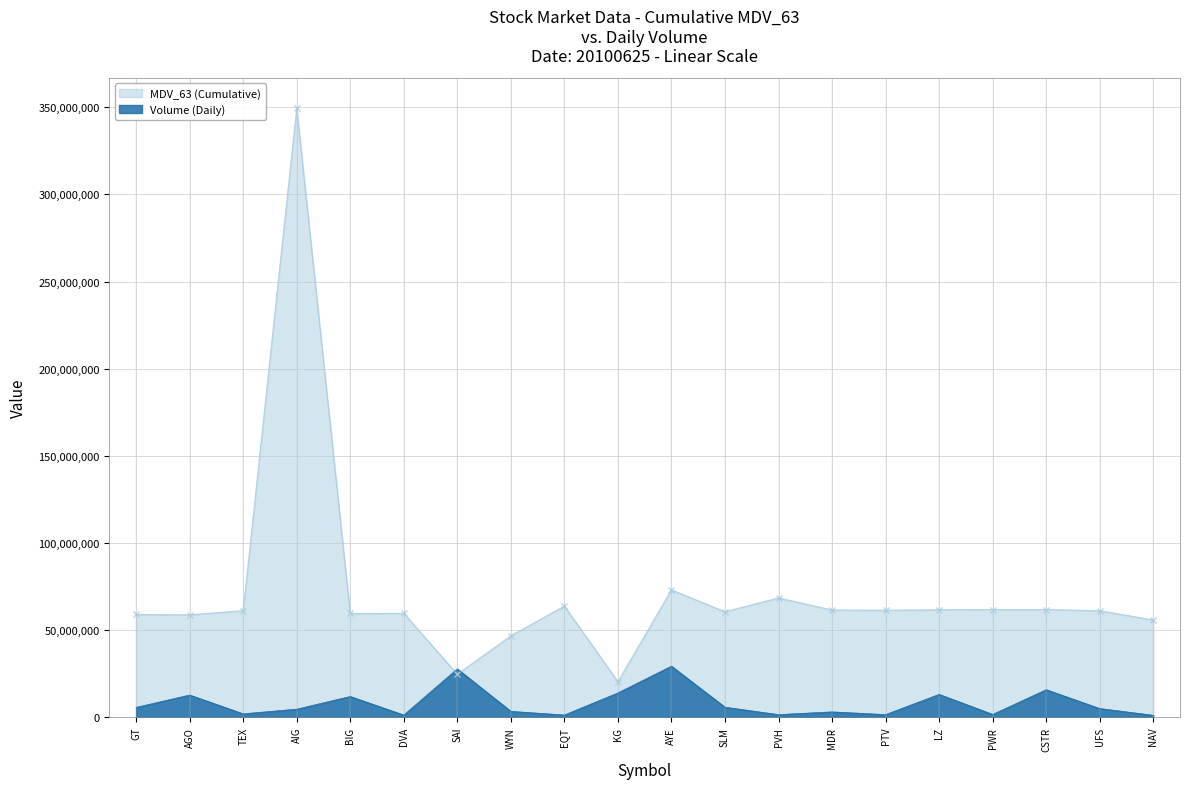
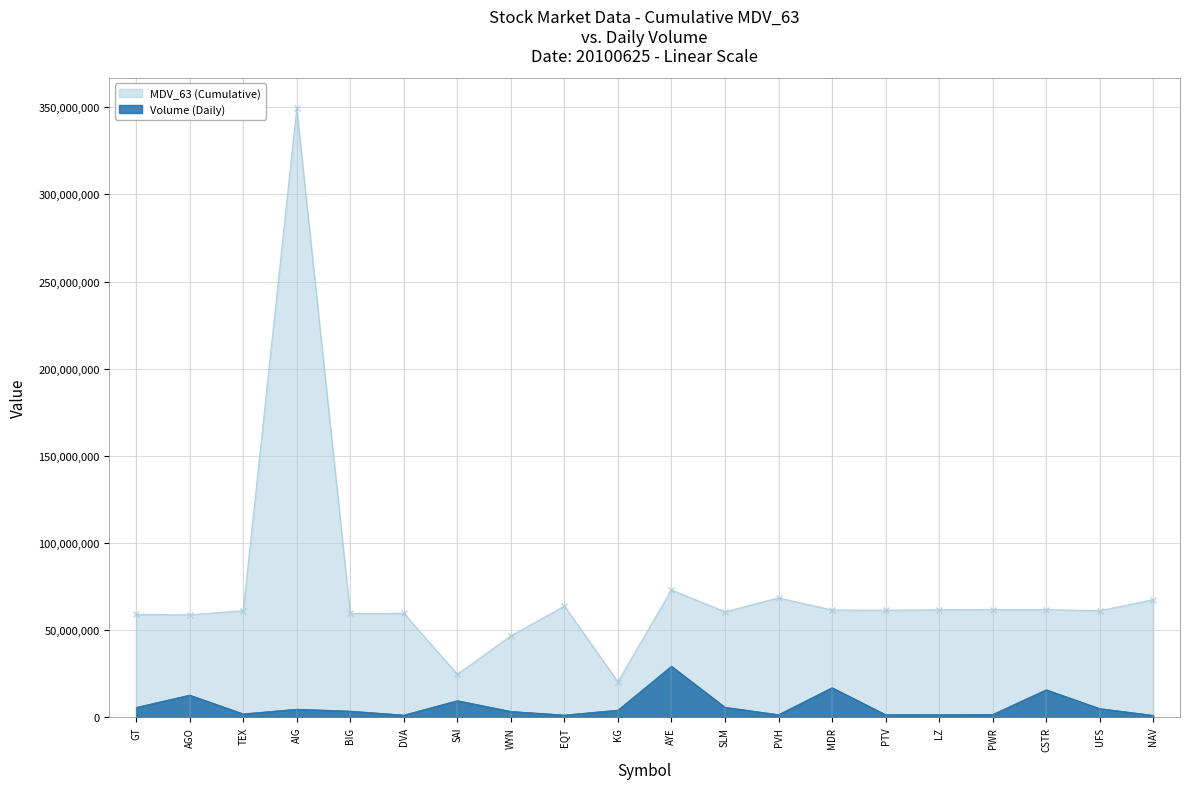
Volume (Daily), BIG: 12,000,000 -> 3,000,000
Volume (Daily), SAI: 28,000,000 -> 9,000,000
Volume (Daily), KG: 14,000,000 -> 4,000,000
Volume (Daily), MDR: 3,000,000 -> 17,000,000
Volume (Daily), LZ: 13,000,000 -> 1,000,000
MDV_63 (Cumulative), NAV: 56,000,000 -> 67,000,000
